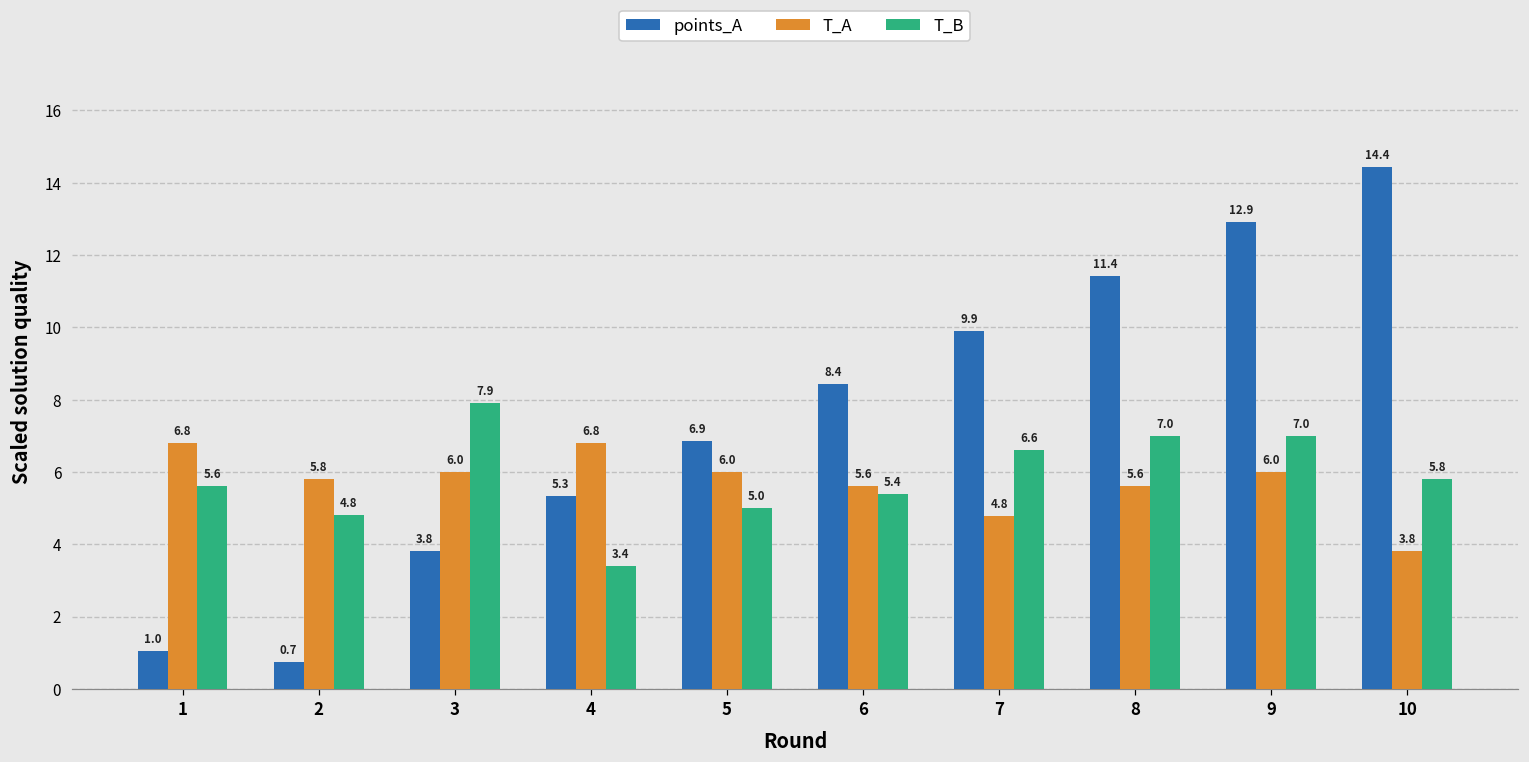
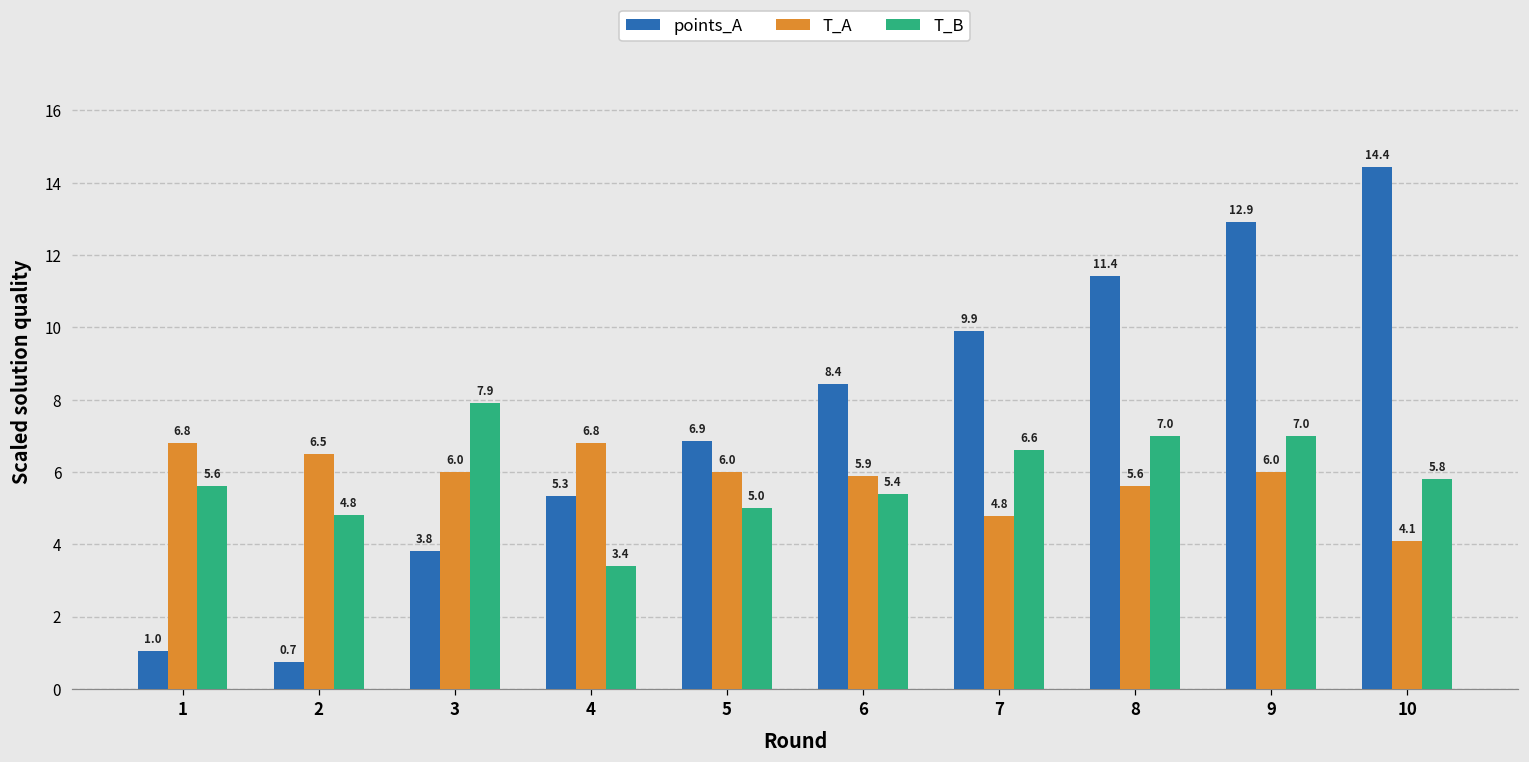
T_A, 2: 5.8 -> 6.5
T_A, 6: 5.6 -> 5.9
T_A, 10: 3.8 -> 4.1
